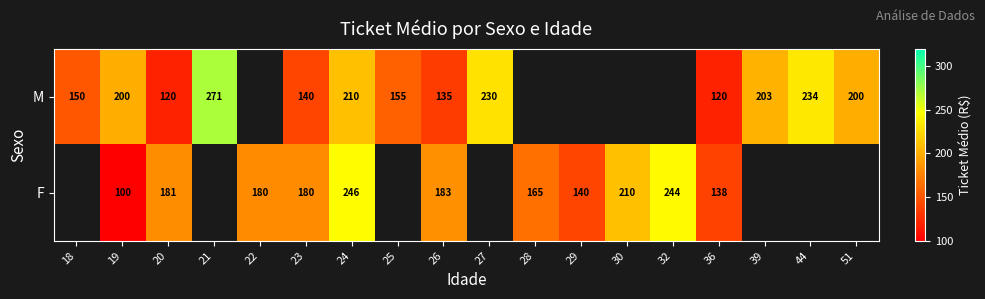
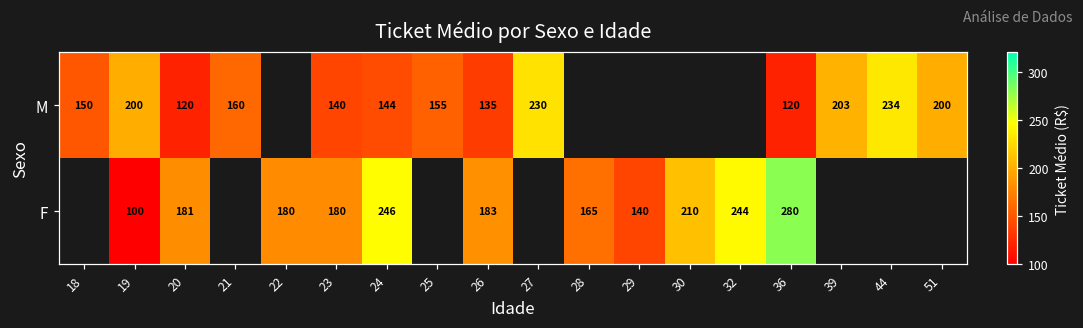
M, 21: 271 -> 160
M, 24: 210 -> 144
F, 36: 138 -> 280
